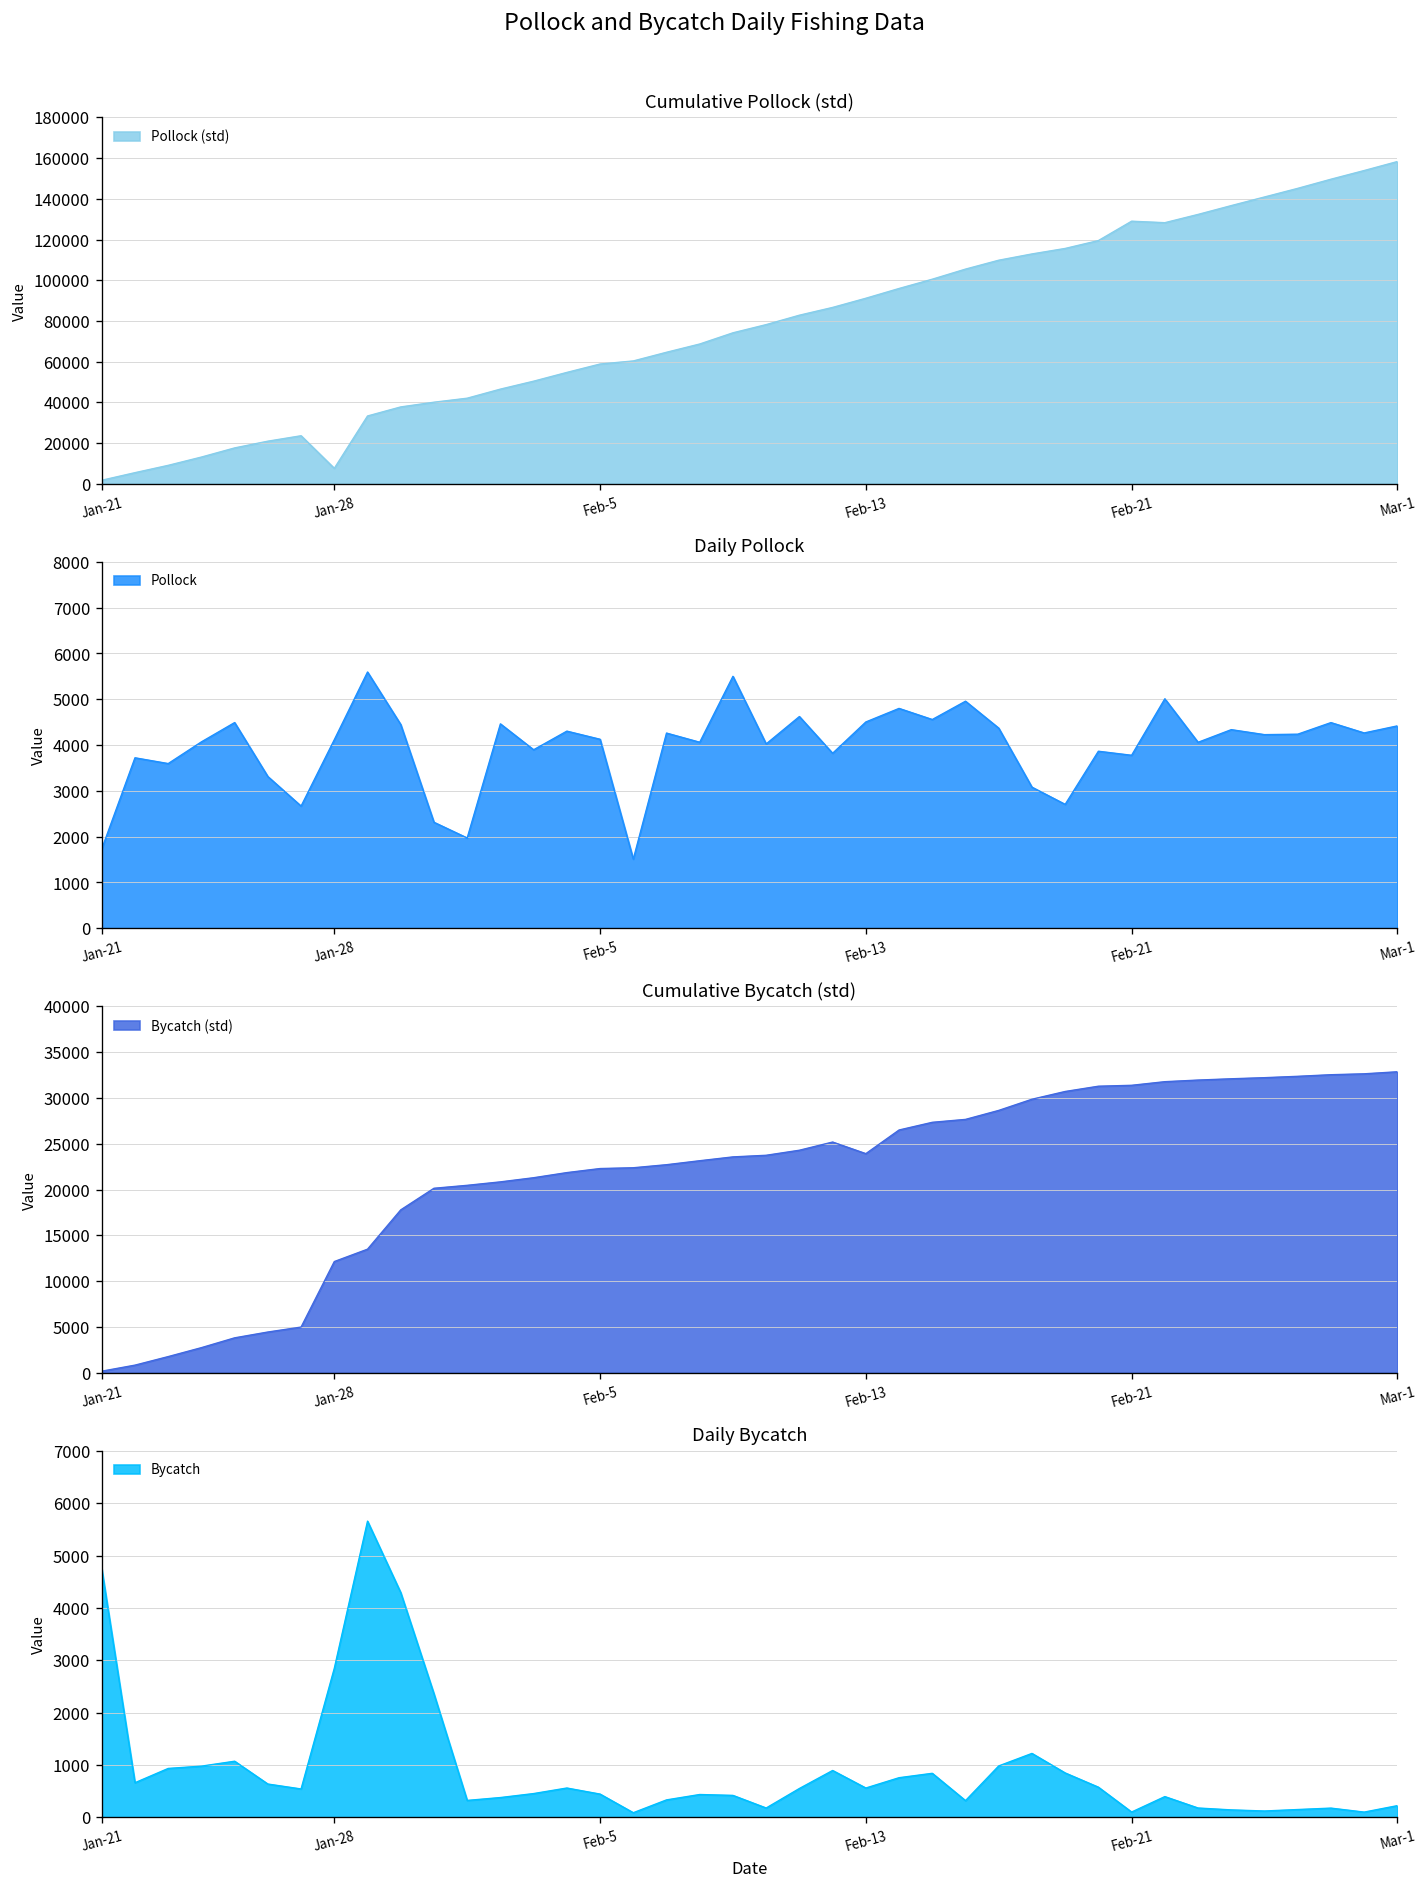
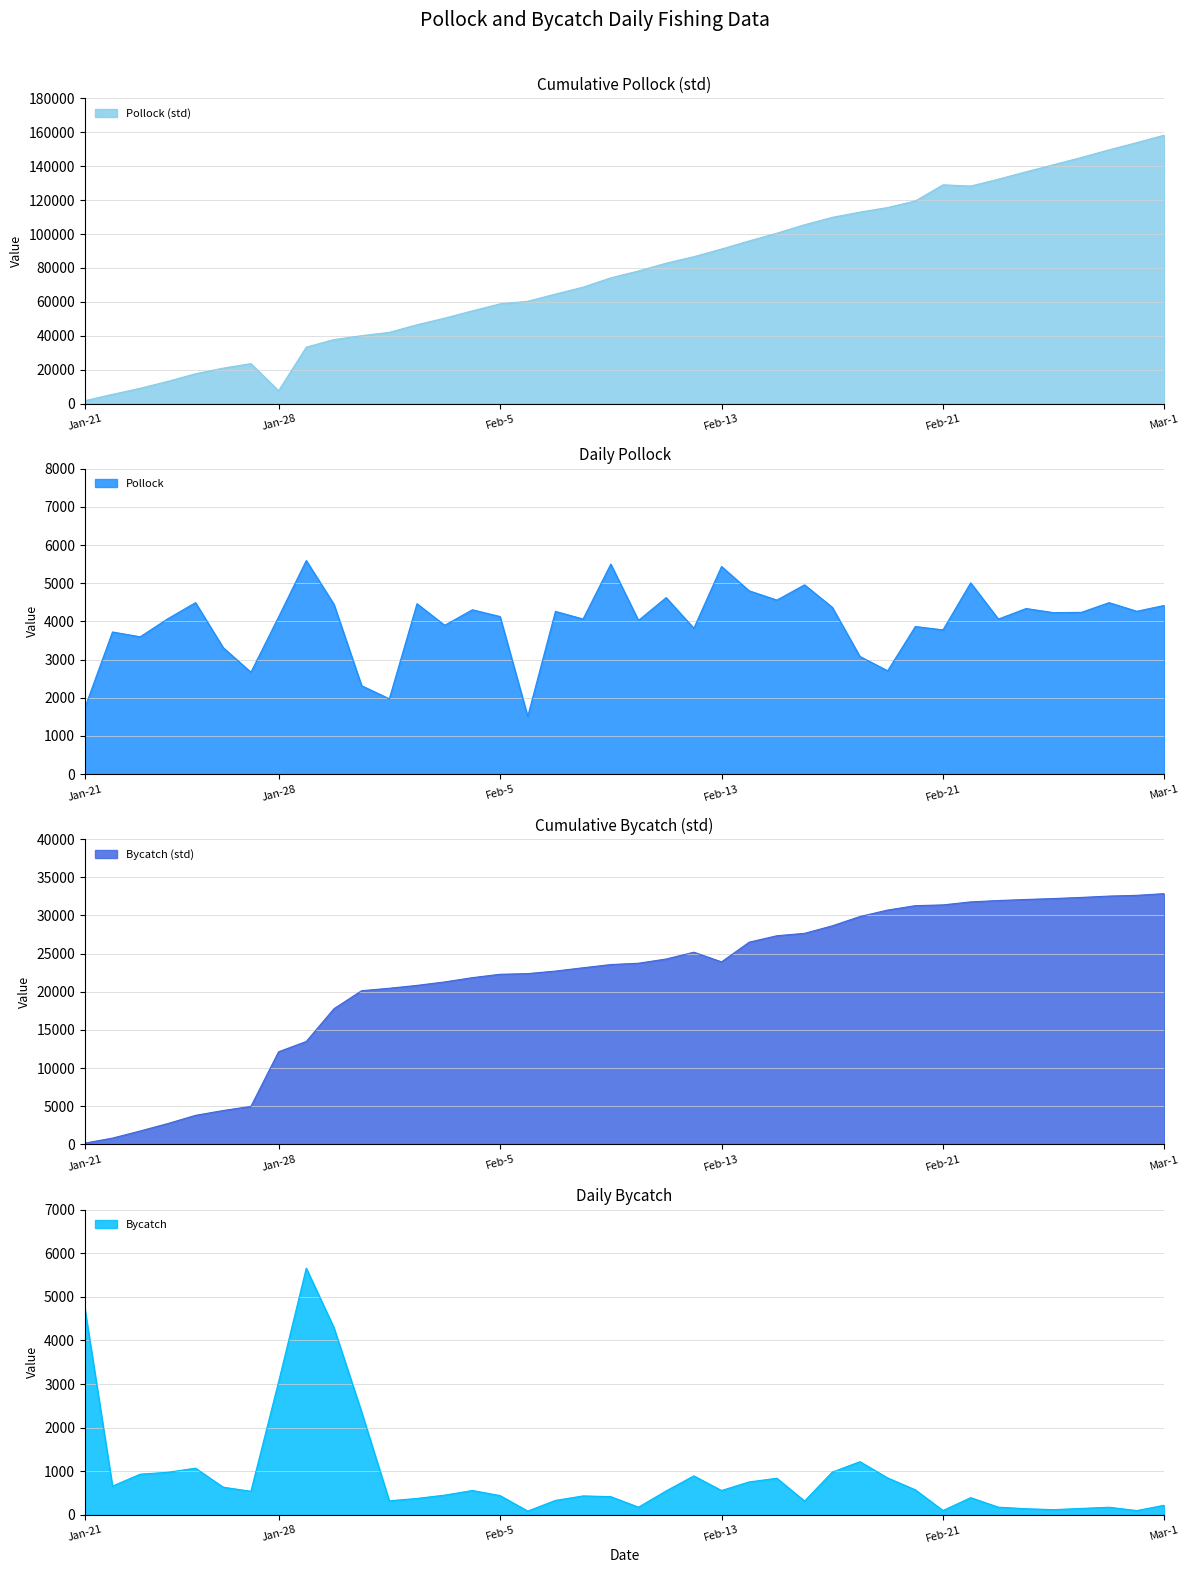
Daily Pollock, Feb-13: 4500 -> 5400
Daily Bycatch, Jan-28: 2800 -> 3100
